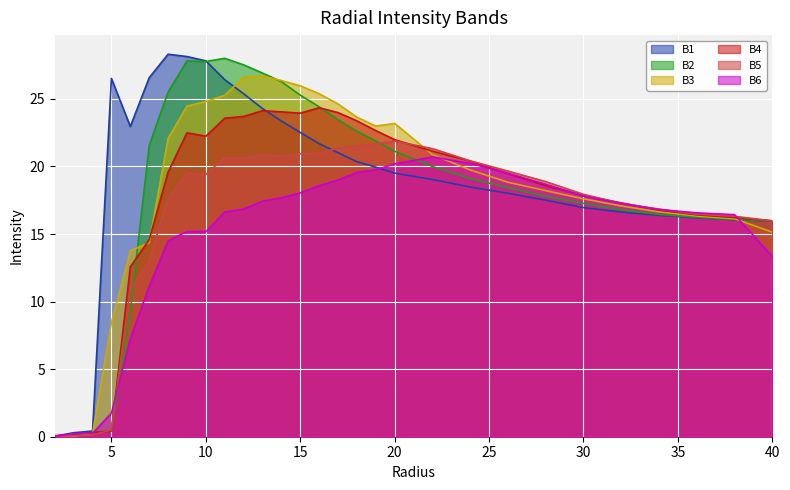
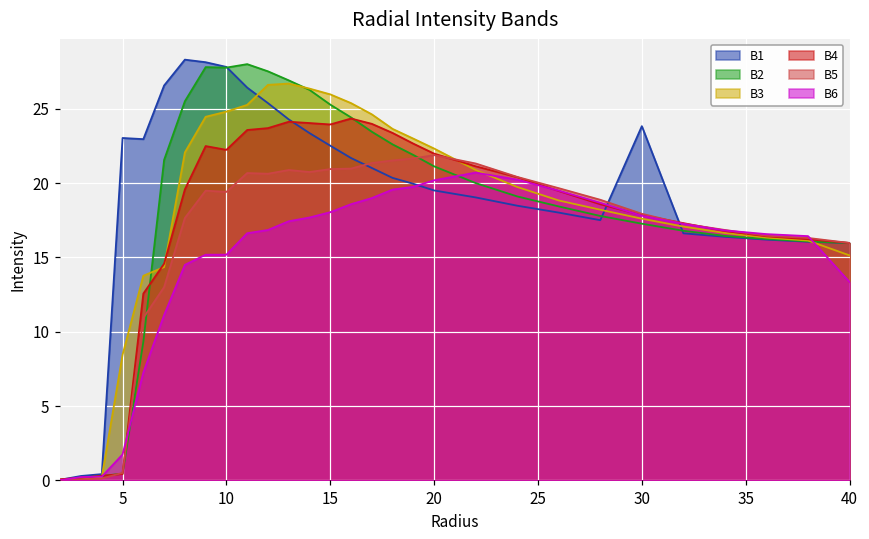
B1, 5: 26.5 -> 23.0
B3, 20: 23.2 -> 22.3
B1, 30: 17.0 -> 23.8
